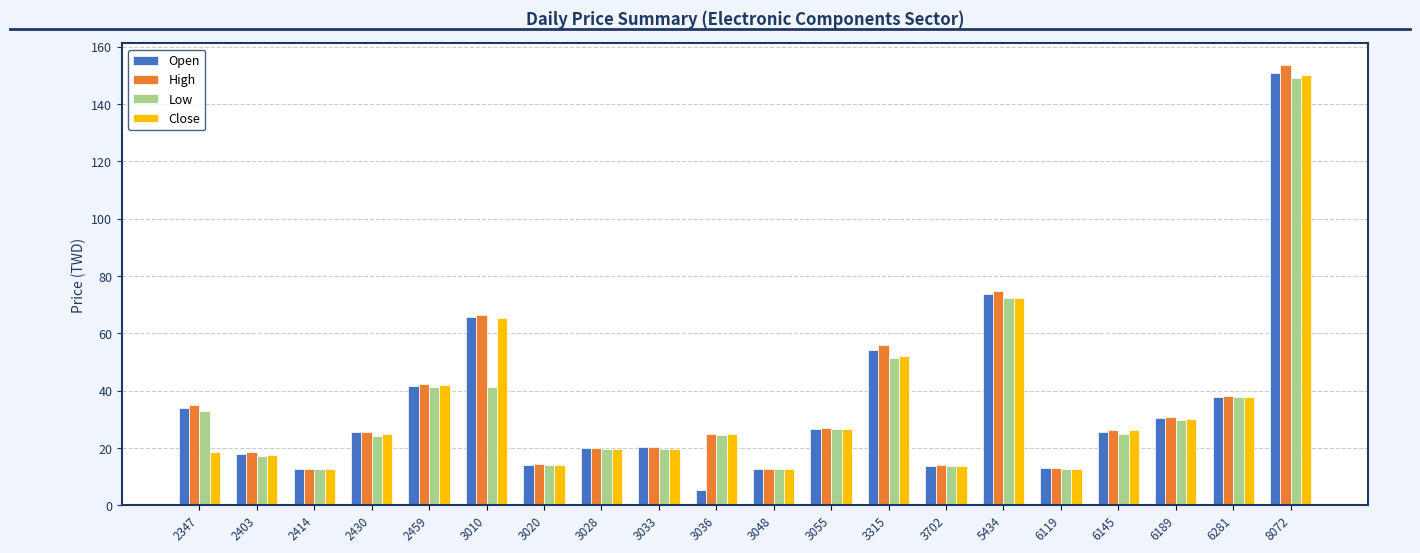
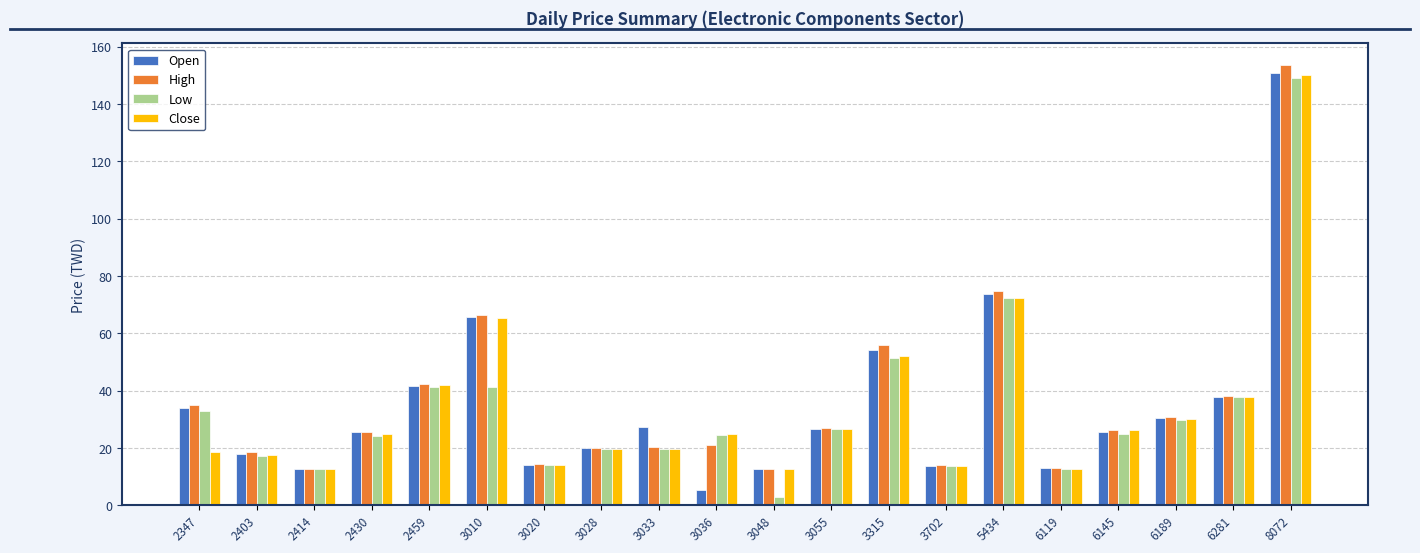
Open, 3033: 20 -> 27
High, 3036: 25 -> 21
Low, 3048: 13 -> 3
